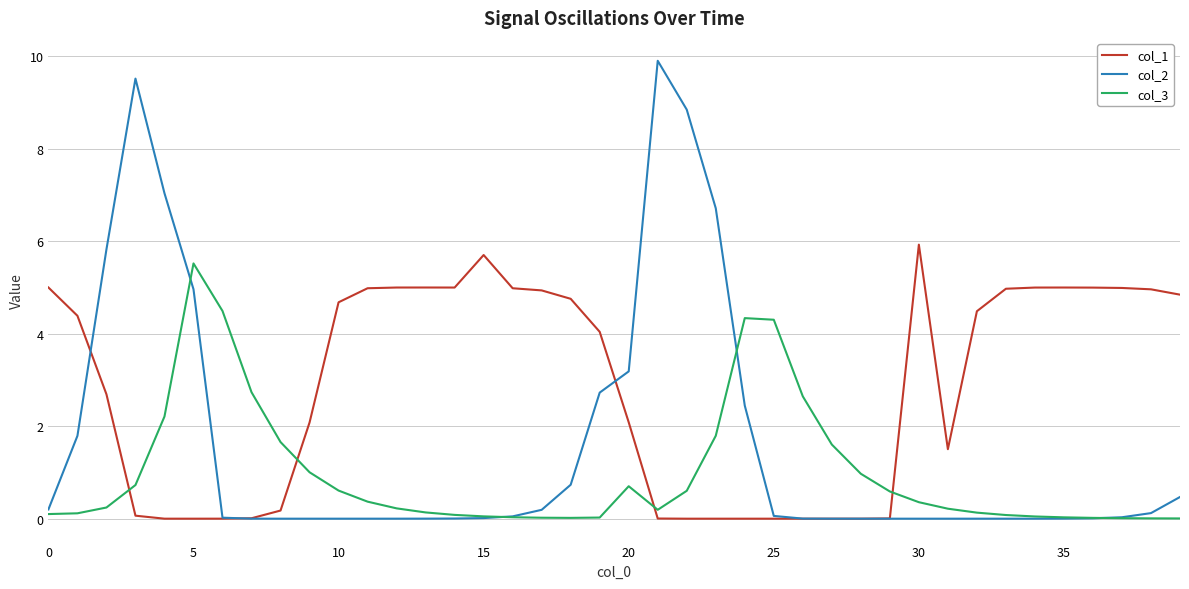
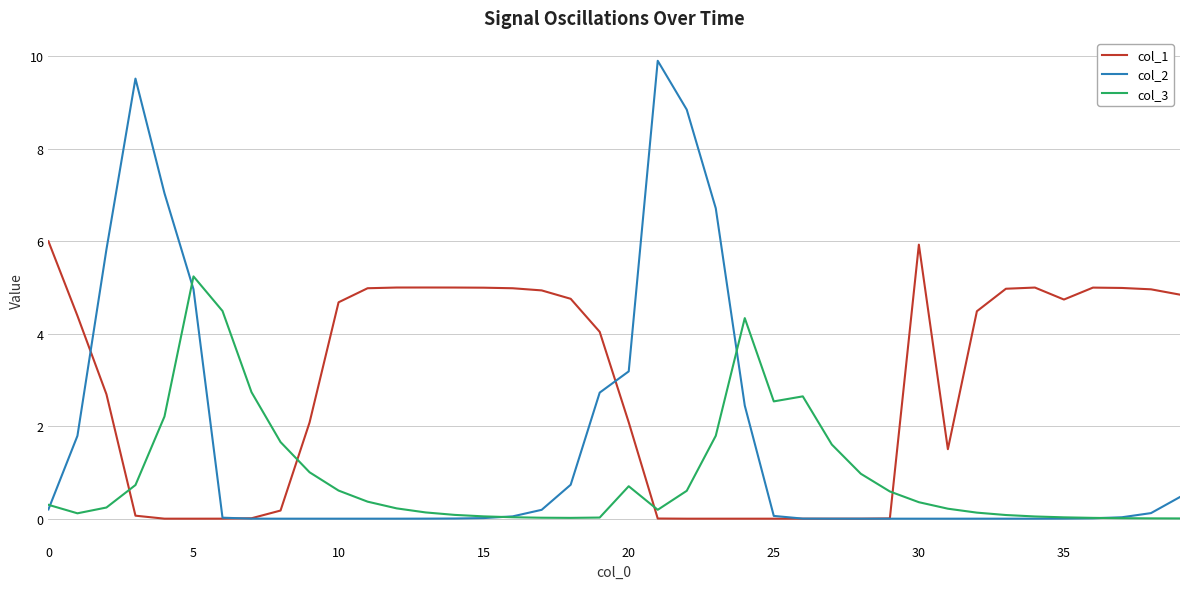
col_1, 0: 5 -> 6
col_3, 0: 0.1 -> 0.3
col_3, 5: 5.5 -> 5.2
col_1, 15: 5.7 -> 5.0
col_3, 25: 4.3 -> 2.5
col_1, 35: 5.0 -> 4.7
